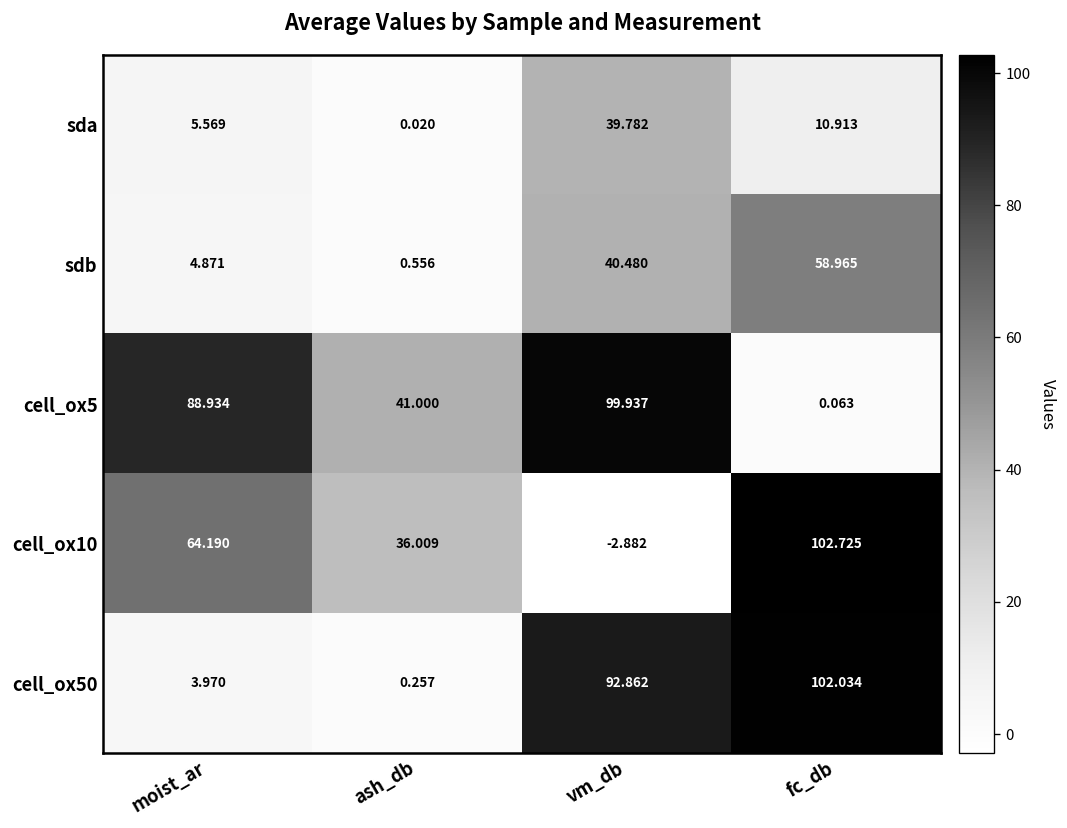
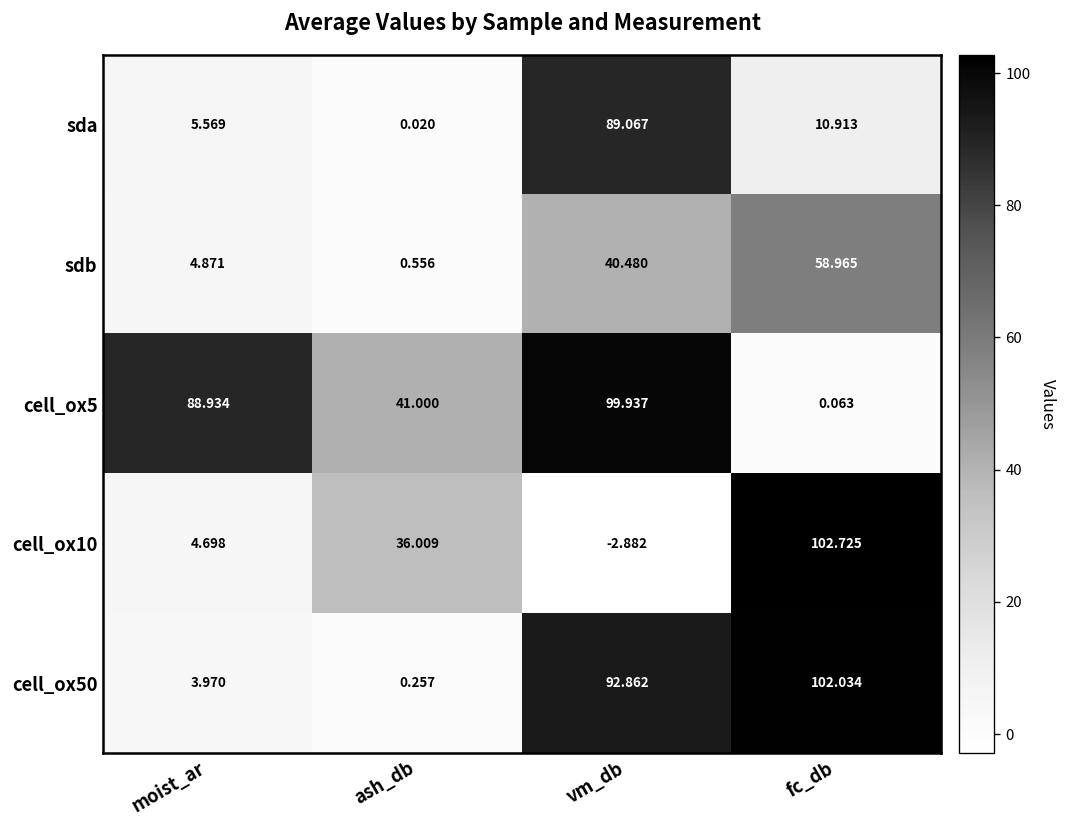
sda, vm_db: 39.782 -> 89.067
cell_ox10, moist_ar: 64.190 -> 4.698
